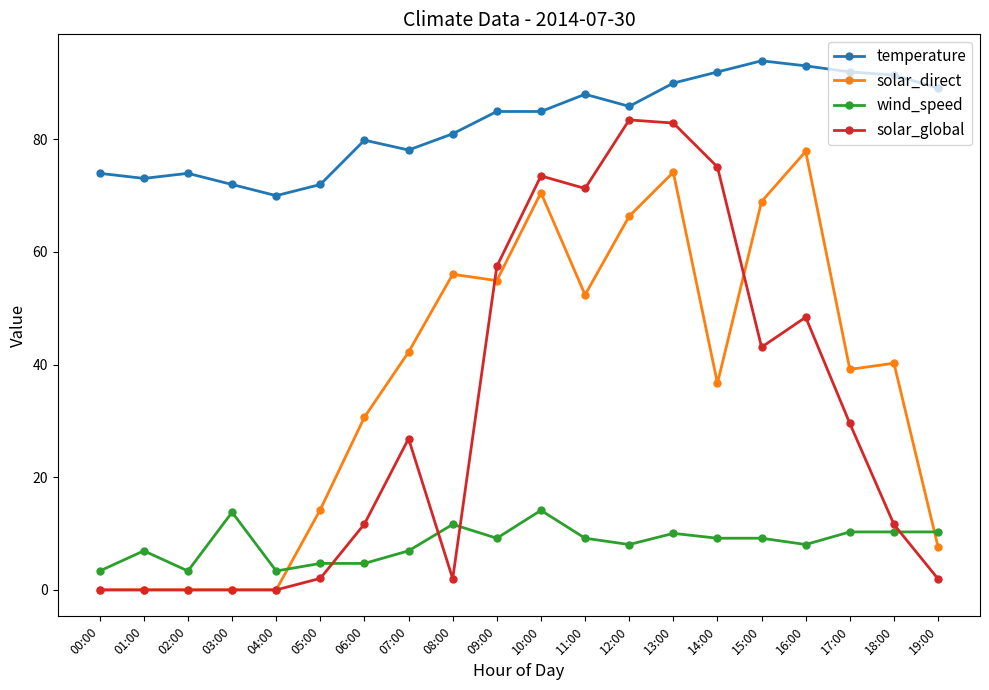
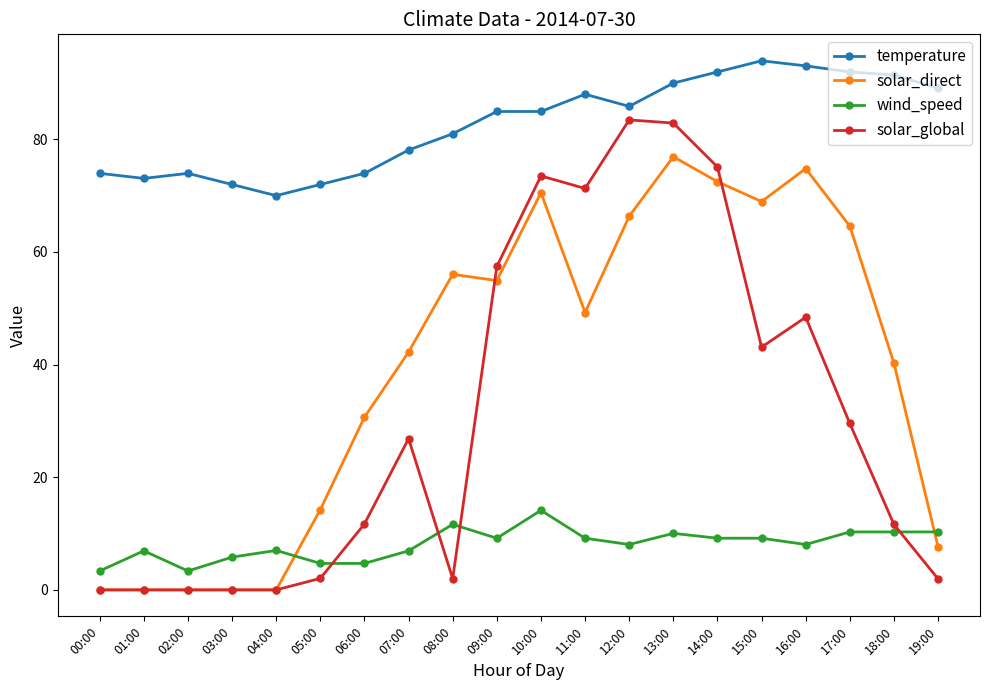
wind_speed, 03:00: 14 -> 6
wind_speed, 04:00: 3 -> 7
temperature, 06:00: 80 -> 74
solar_direct, 11:00: 52 -> 49
solar_direct, 13:00: 74 -> 77
solar_direct, 14:00: 37 -> 72
solar_direct, 16:00: 78 -> 75
solar_direct, 17:00: 39 -> 65
